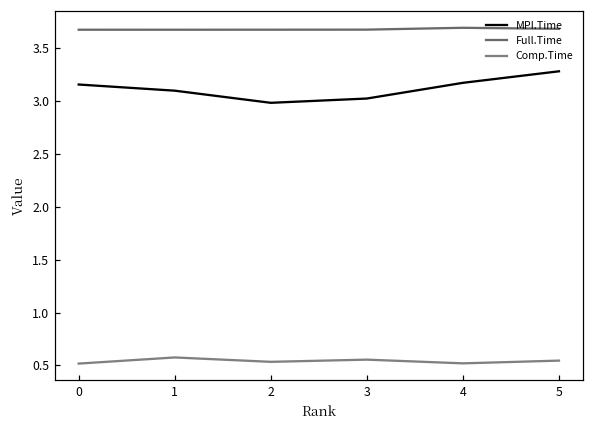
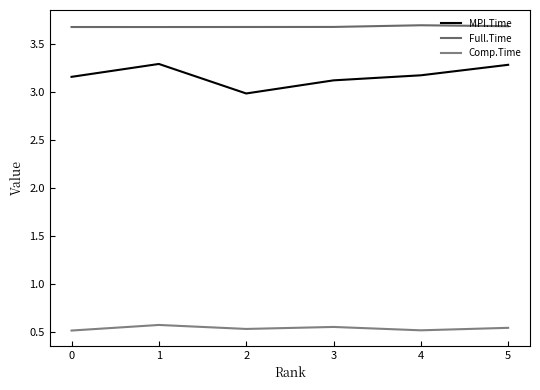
MPI.Time, 1: 3.1 -> 3.3
MPI.Time, 3: 3.0 -> 3.1
